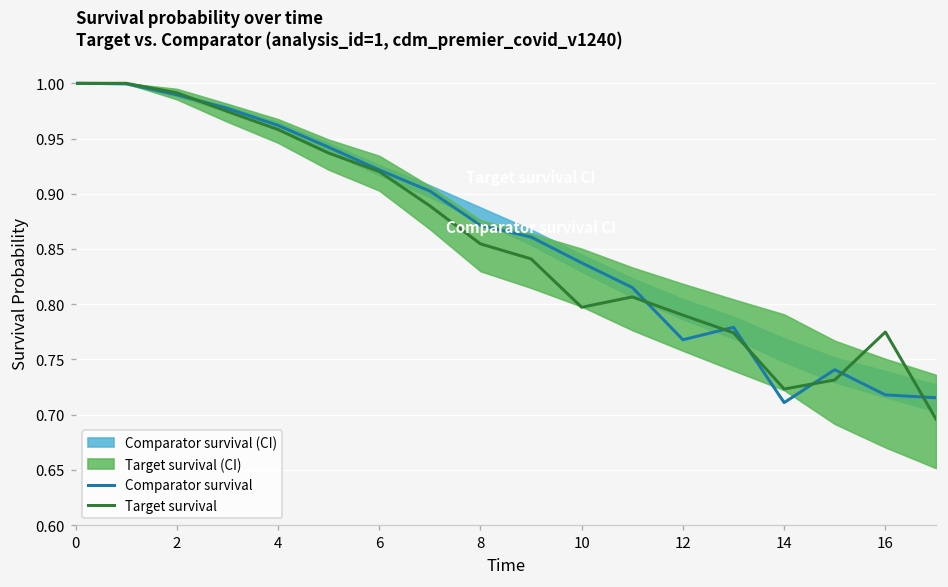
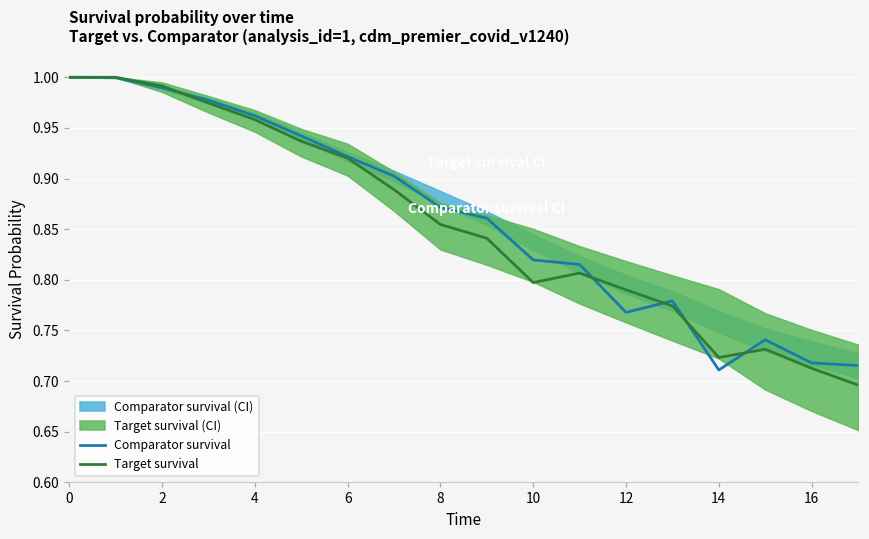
Comparator survival, 10: 0.84 -> 0.82
Target survival, 16: 0.77 -> 0.71
